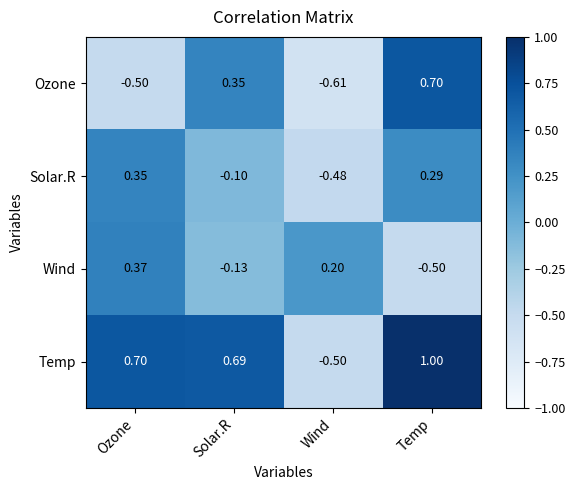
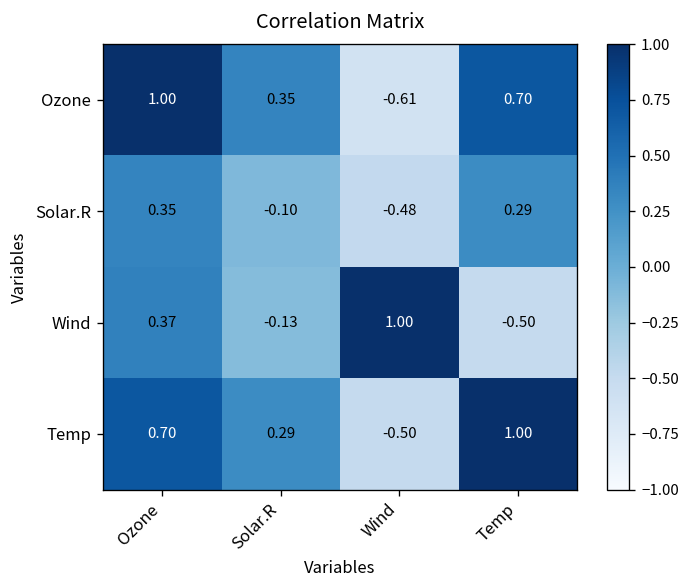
Ozone, Ozone: -0.50 -> 1.00
Wind, Wind: 0.20 -> 1.00
Temp, Solar.R: 0.69 -> 0.29
